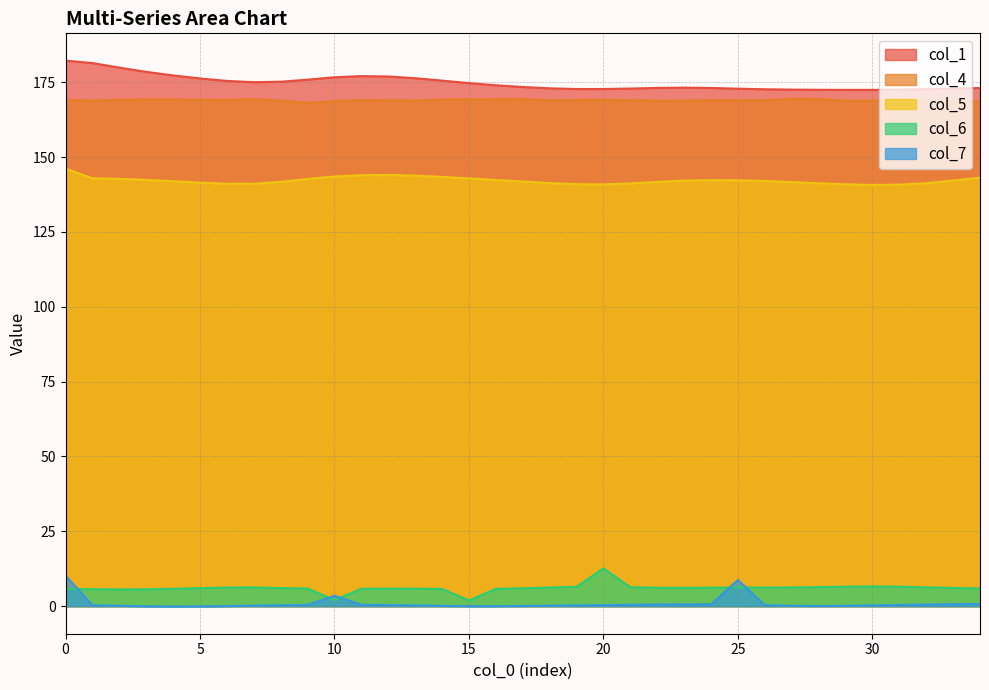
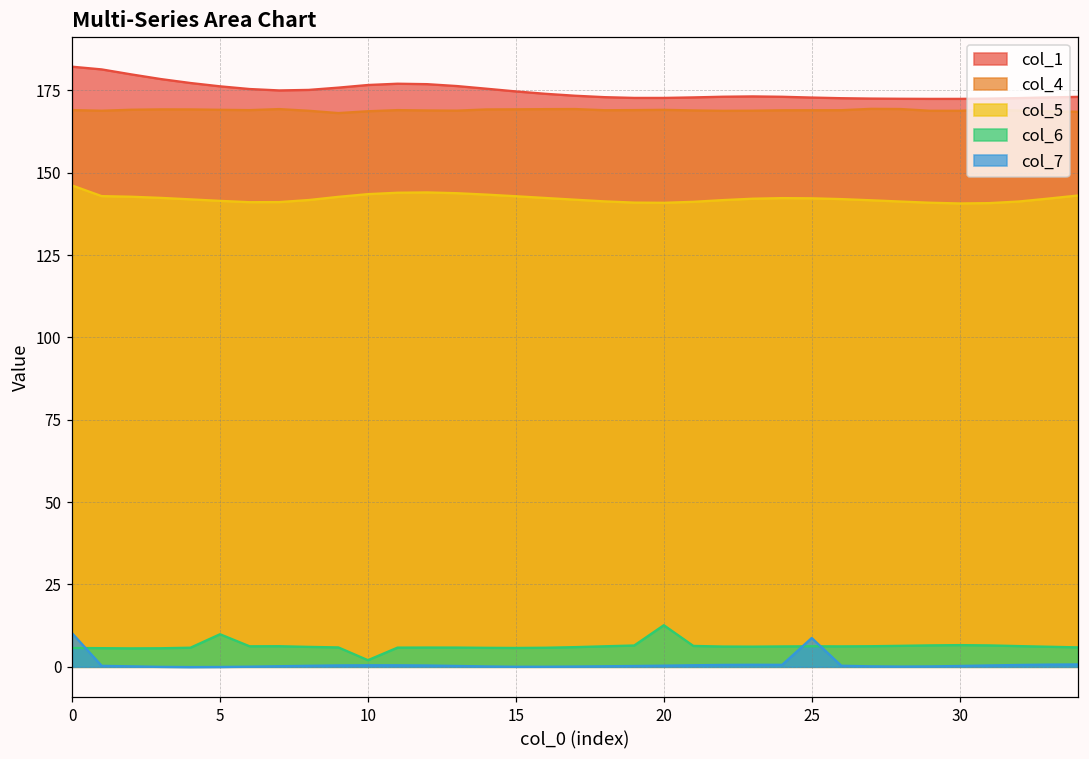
col_6, 5: 6 -> 10
col_7, 10: 3 -> 0
col_6, 15: 2 -> 6
